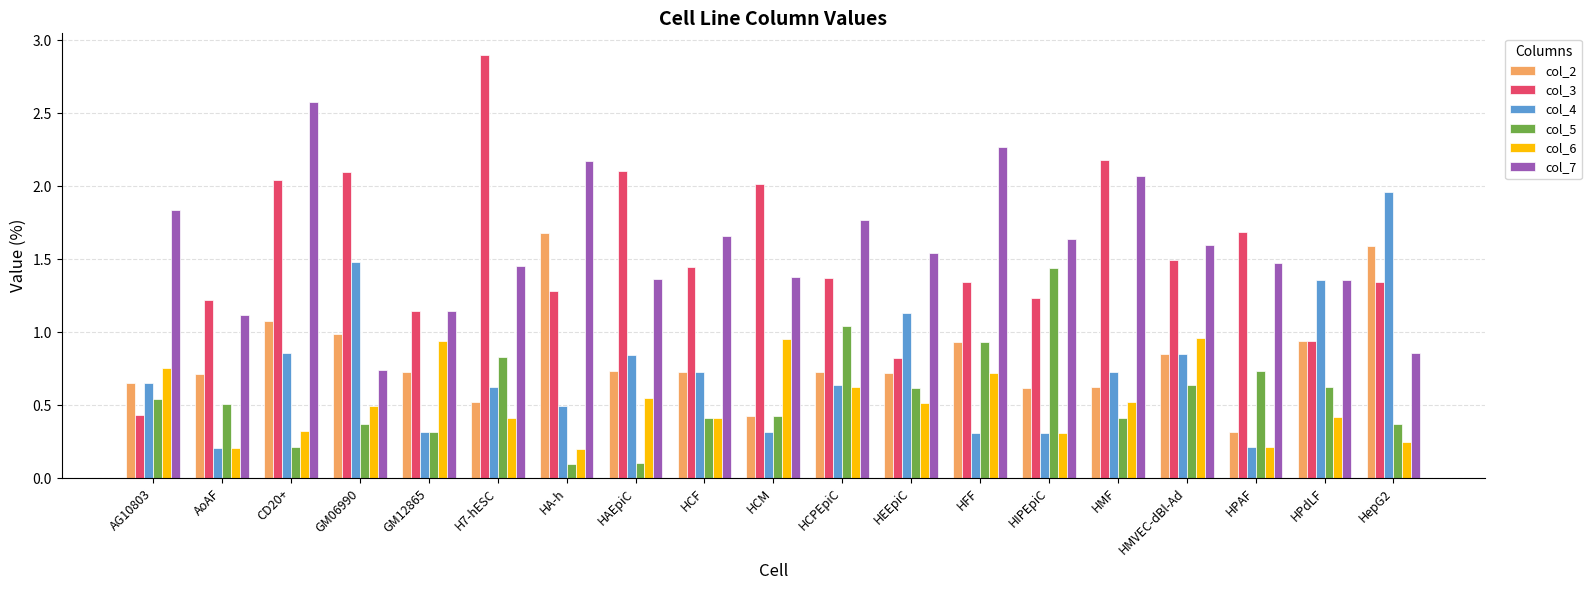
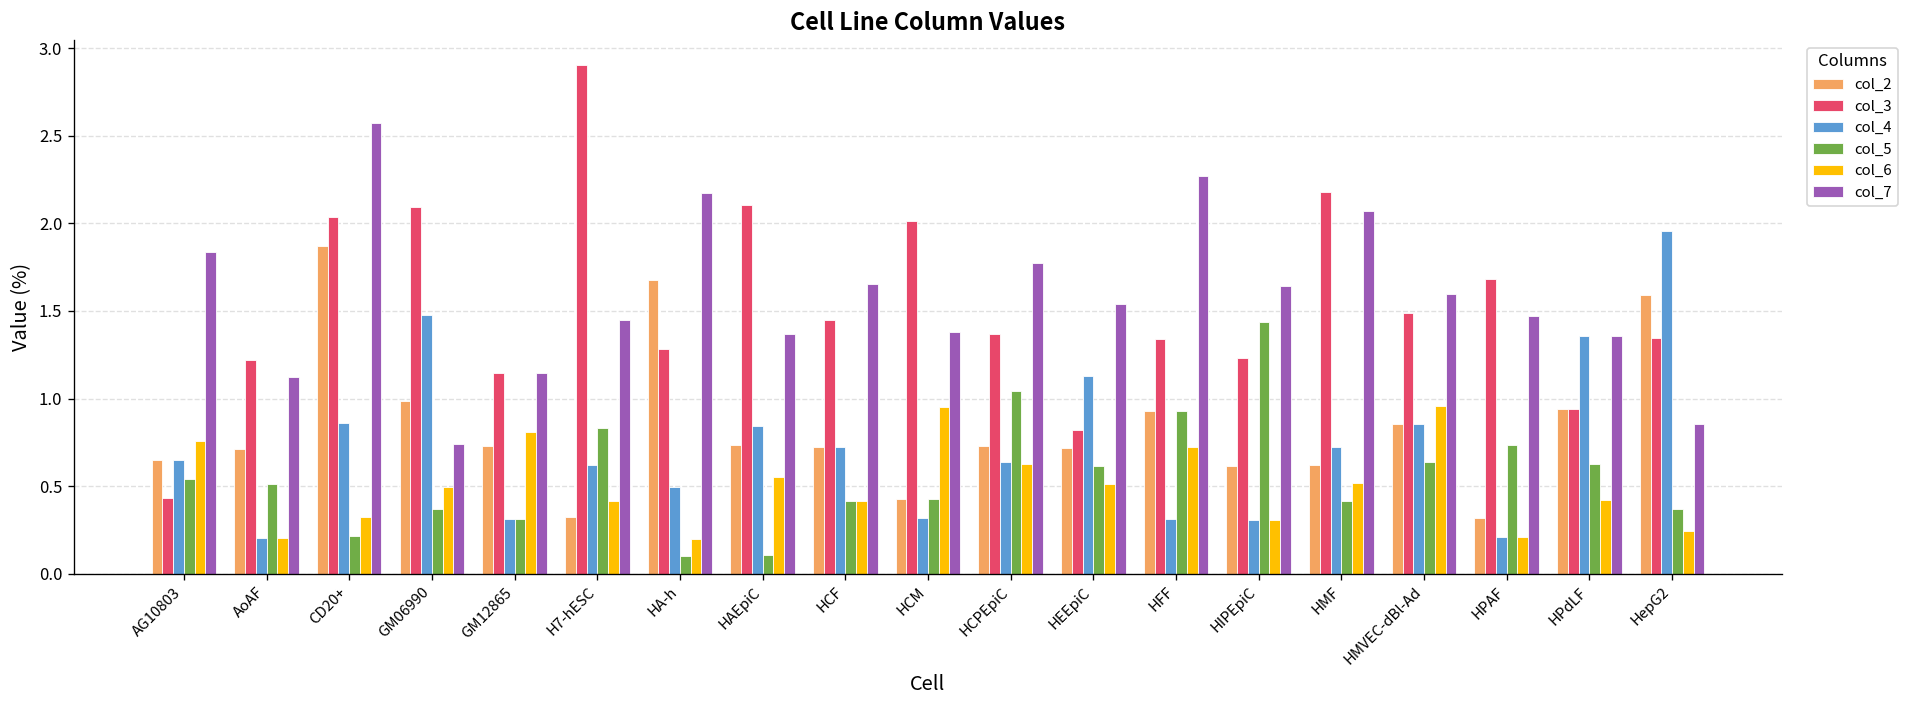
col_2, CD20+: 1.07 -> 1.87
col_6, GM12865: 0.94 -> 0.81
col_2, H7-hESC: 0.52 -> 0.32
